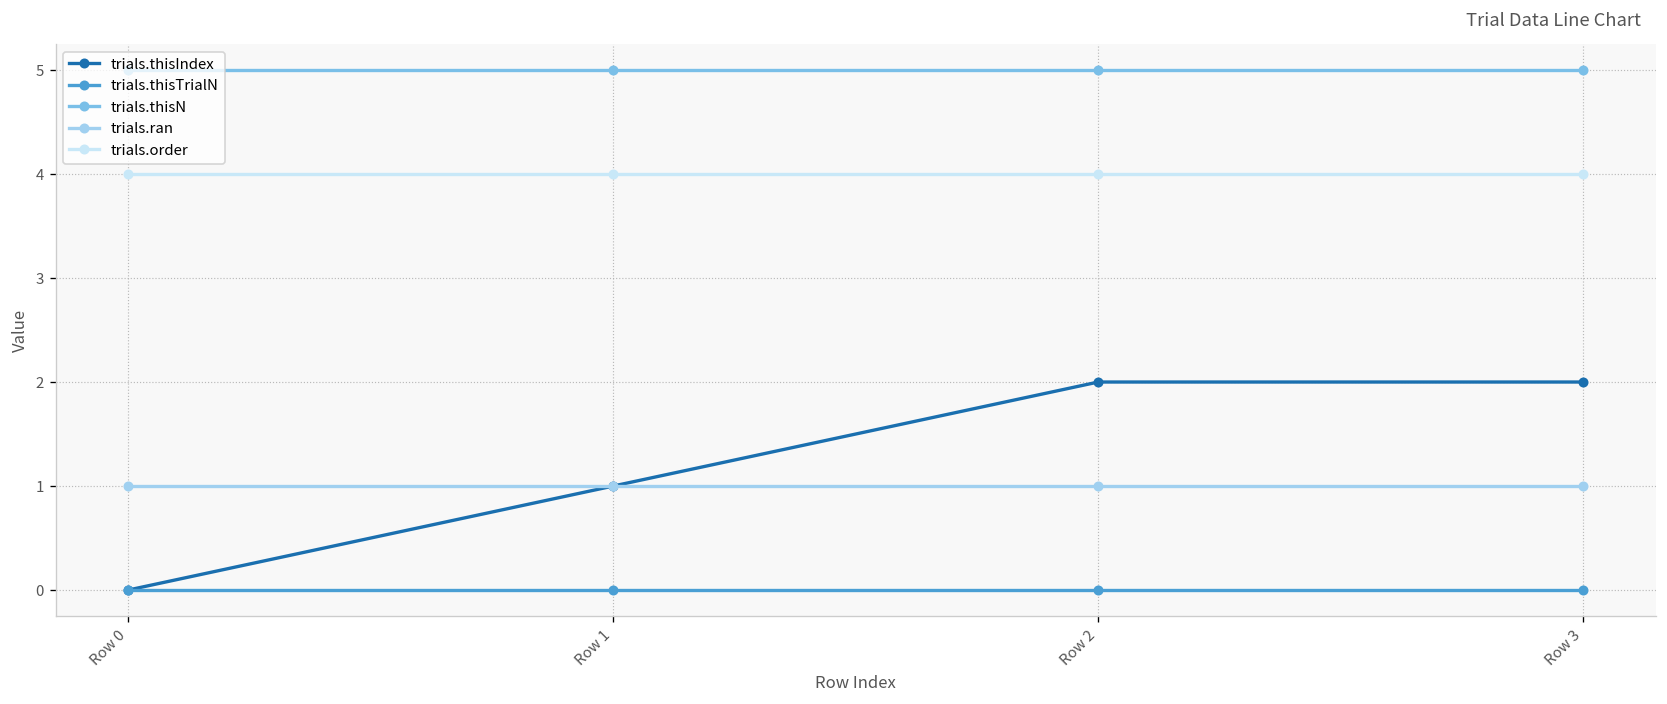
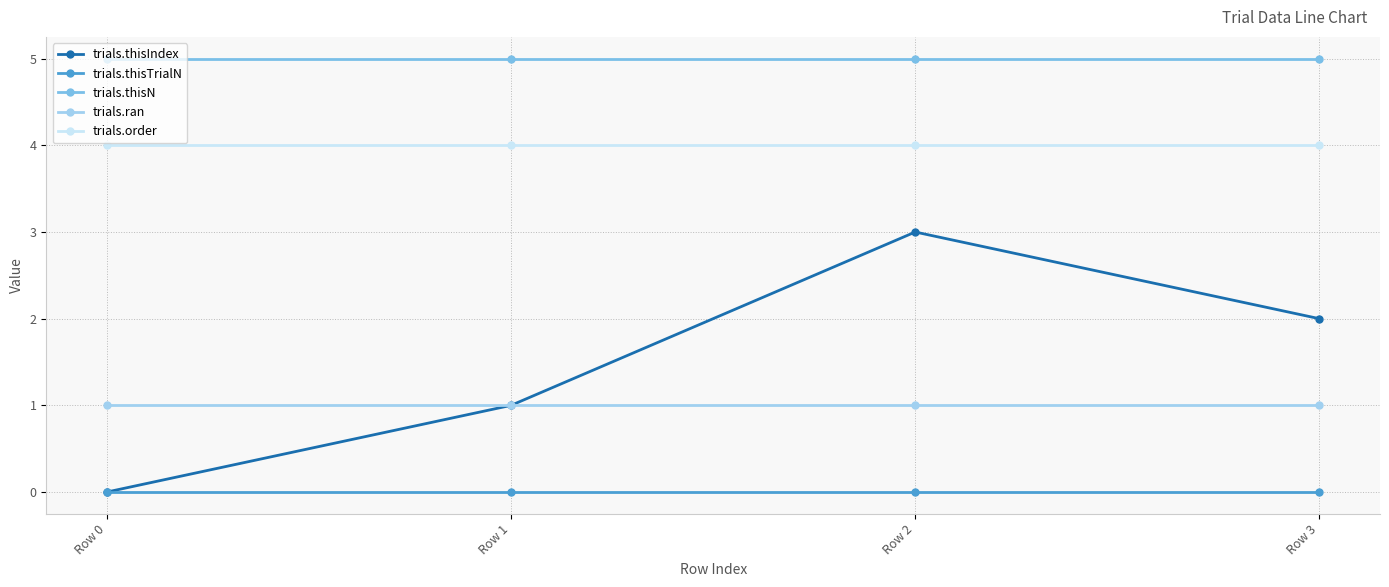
trials.thisIndex, Row 2: 2 -> 3
